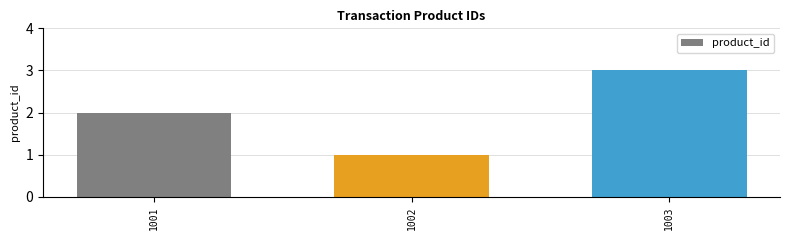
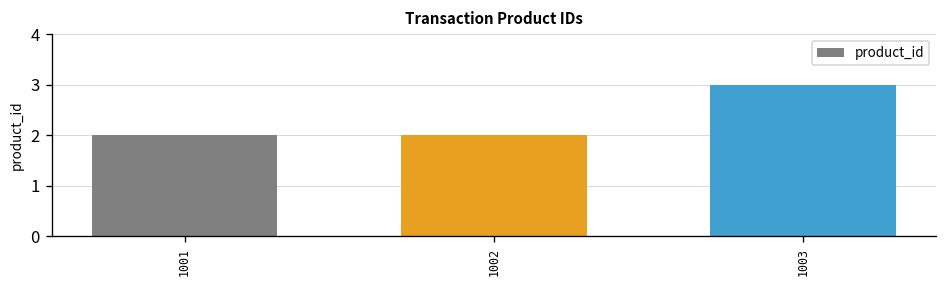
1002: 1 -> 2
